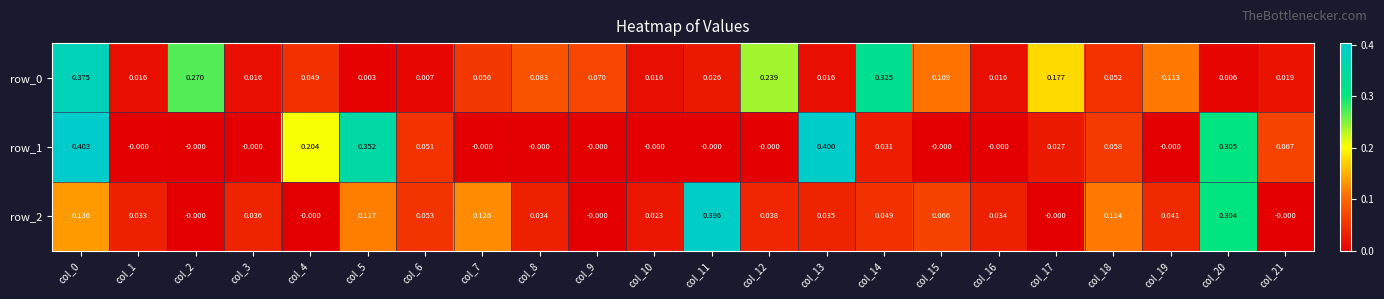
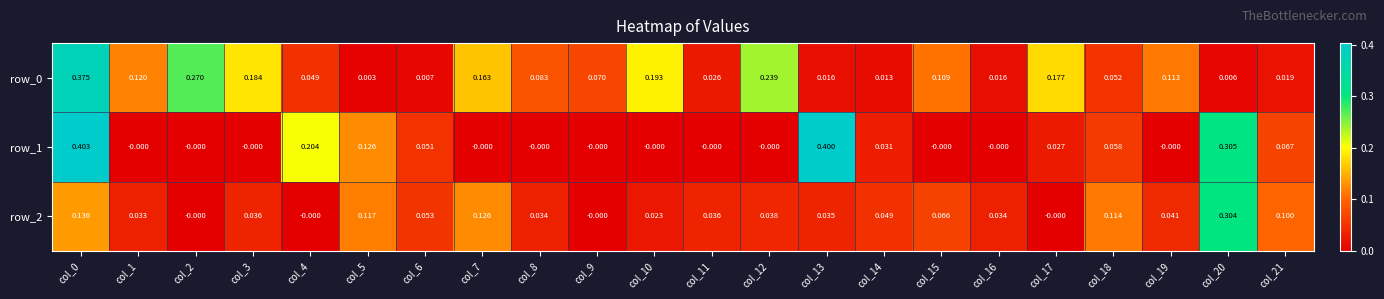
row_0, col_1: 0.016 -> 0.120
row_0, col_3: 0.016 -> 0.184
row_0, col_7: 0.056 -> 0.163
row_0, col_10: 0.016 -> 0.193
row_0, col_14: 0.325 -> 0.013
row_1, col_5: 0.352 -> 0.126
row_2, col_11: 0.396 -> 0.036
row_2, col_21: -0.000 -> 0.100
